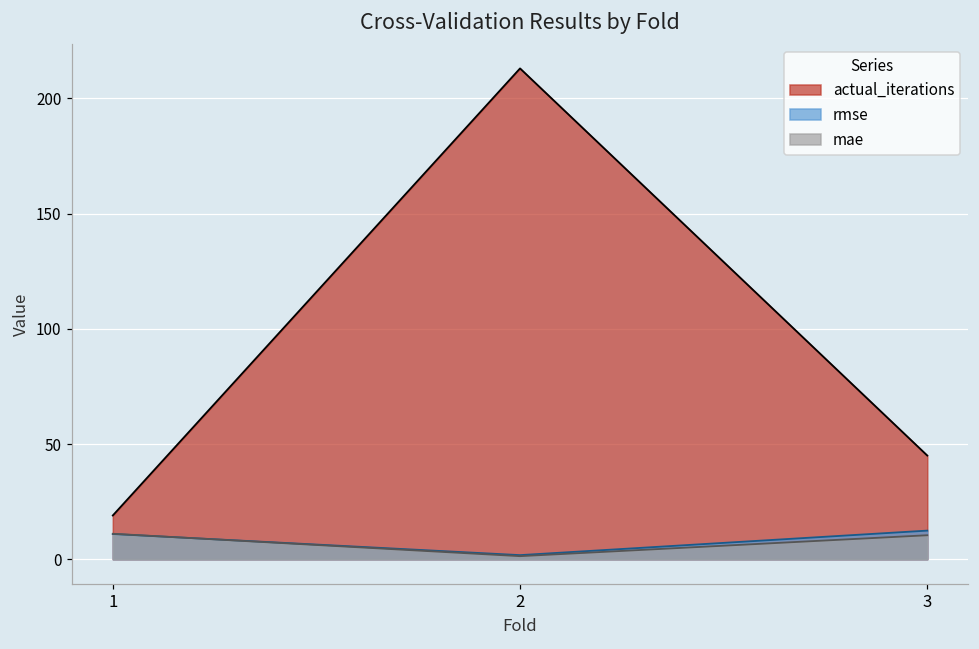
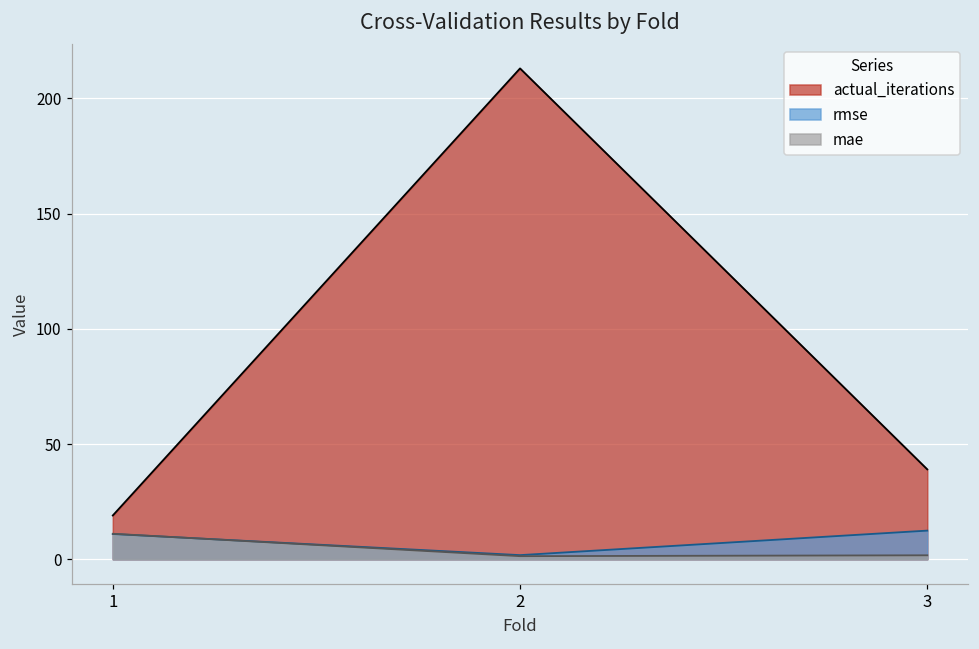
actual_iterations, 3: 45 -> 39
mae, 3: 10 -> 2
